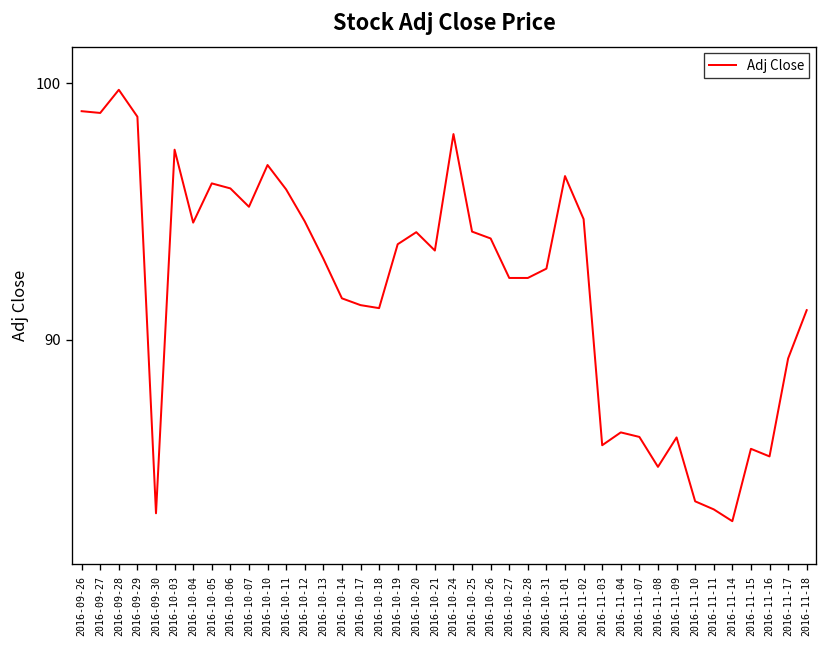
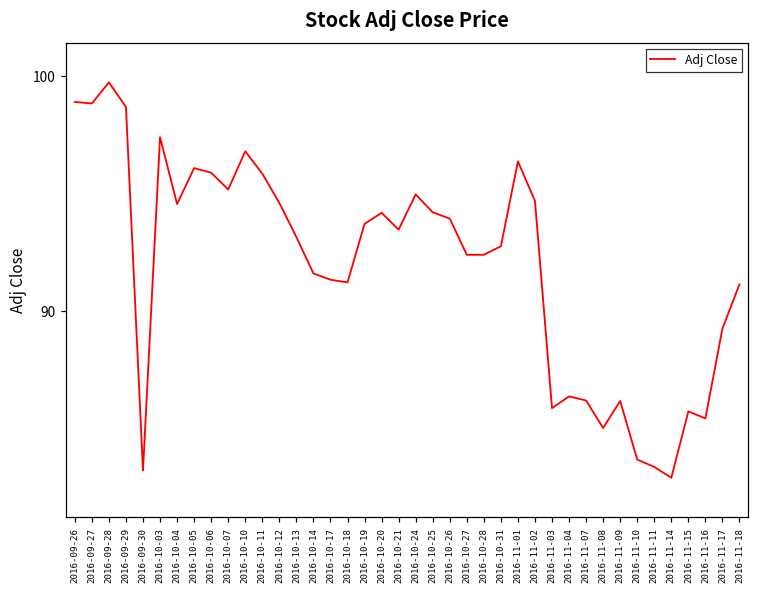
2016-10-24: 98.0 -> 95.0
